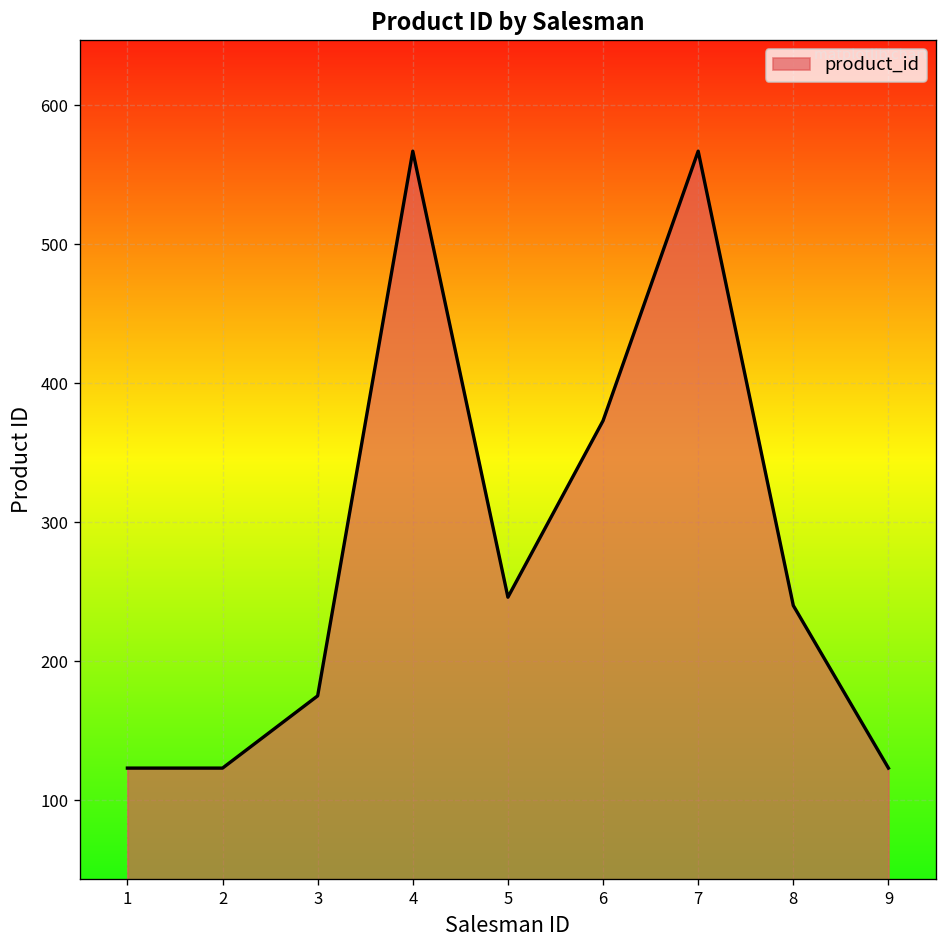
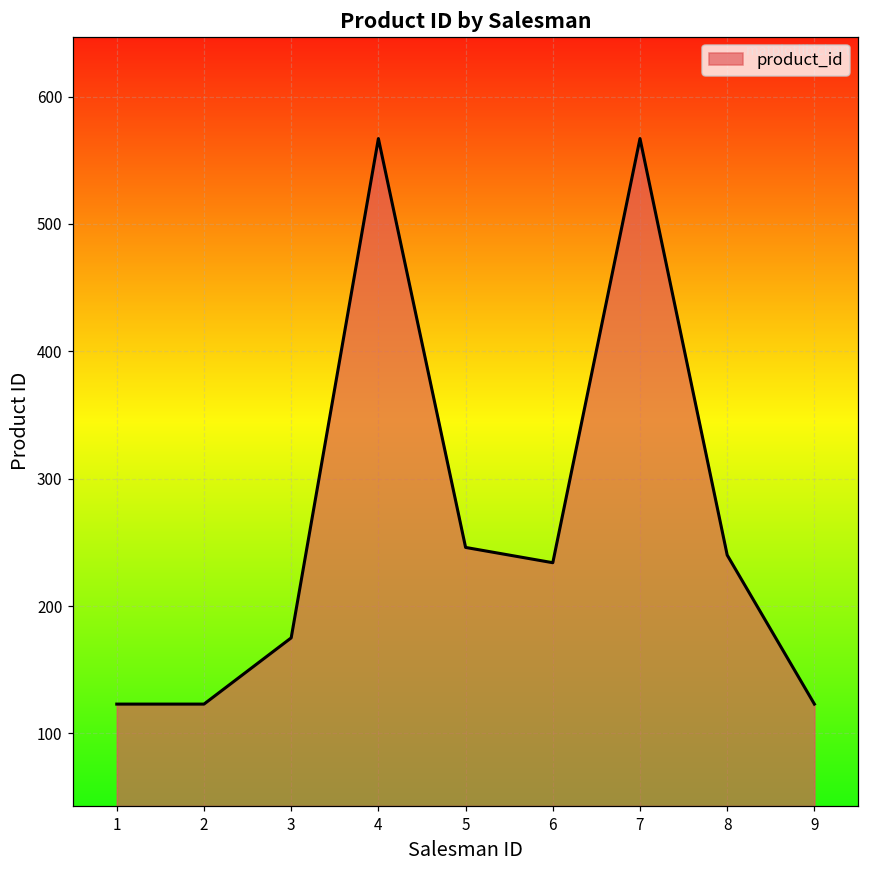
6: 373 -> 234
